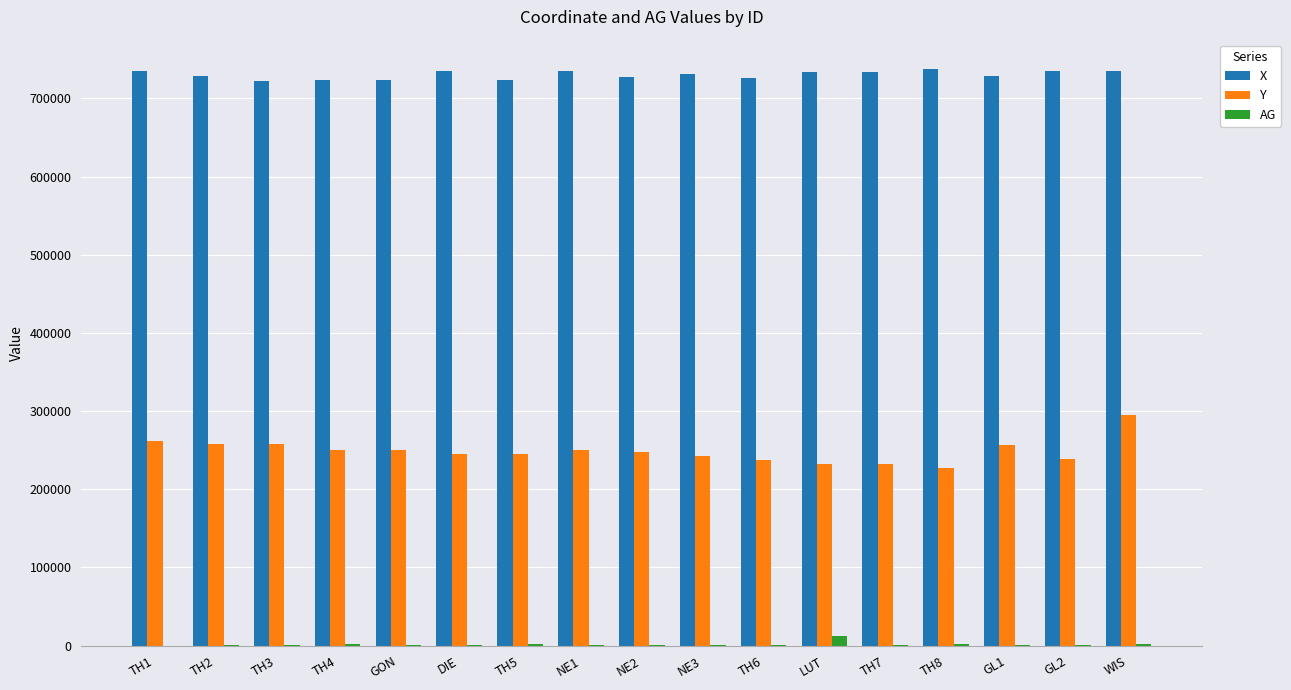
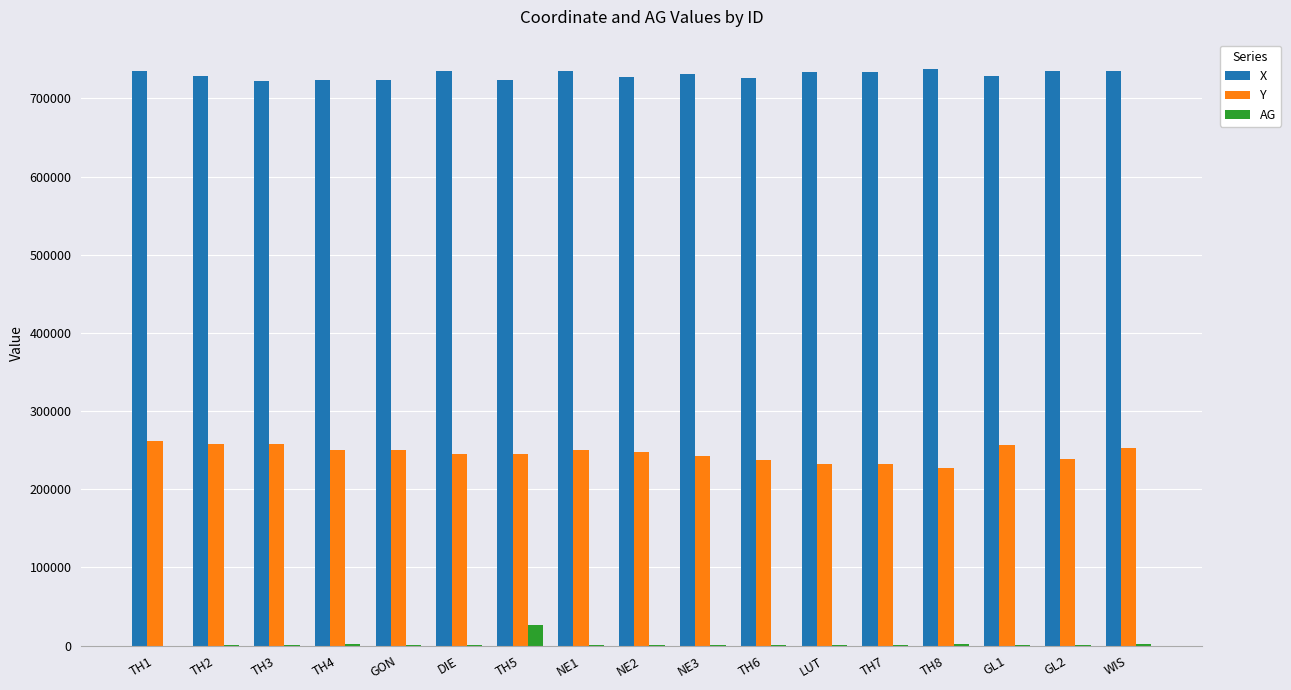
AG, TH5: 0 -> 30000
AG, LUT: 10000 -> 0
Y, WIS: 290000 -> 250000
